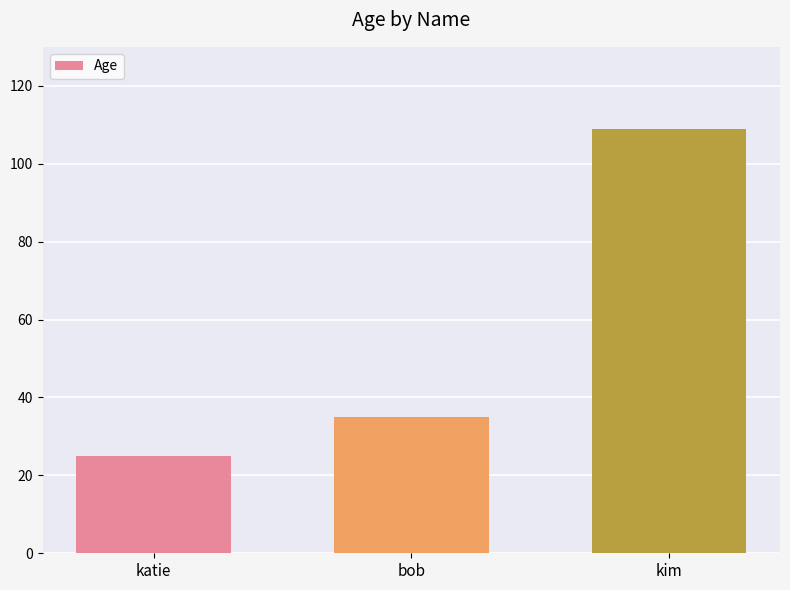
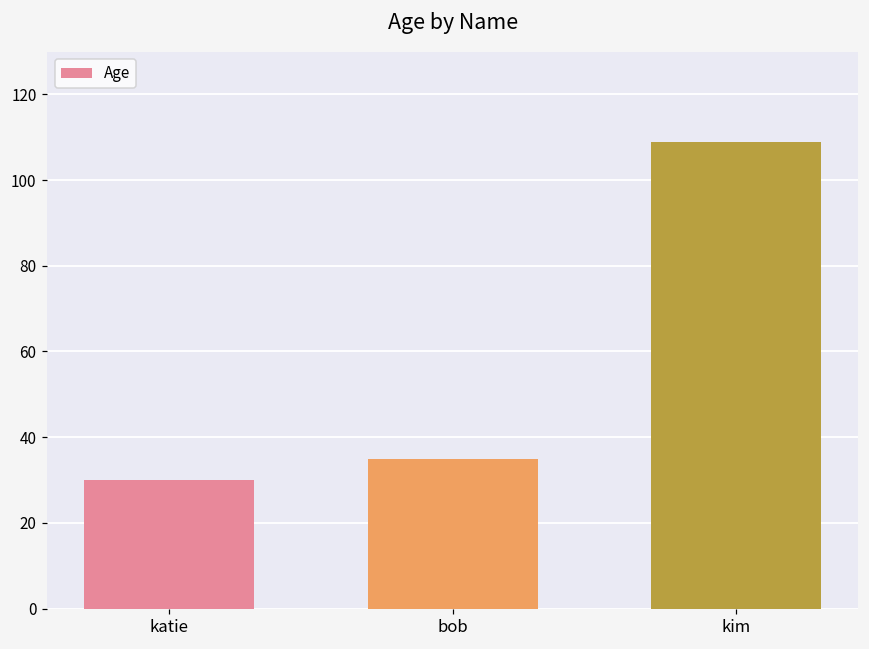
katie: 25 -> 30
